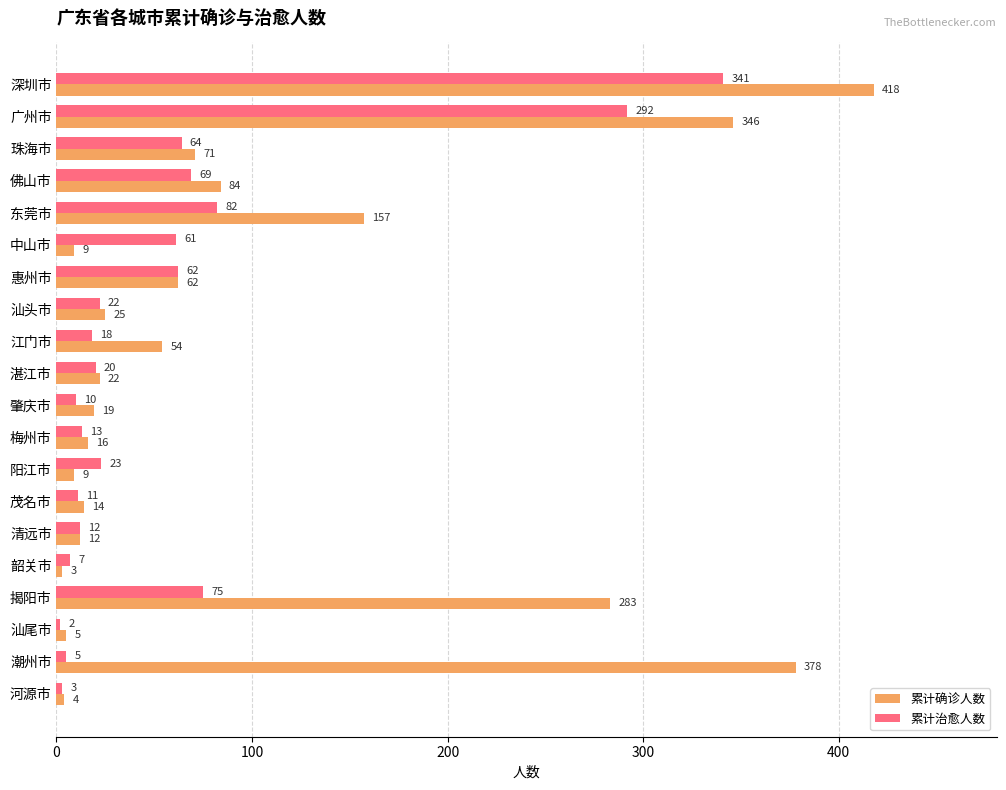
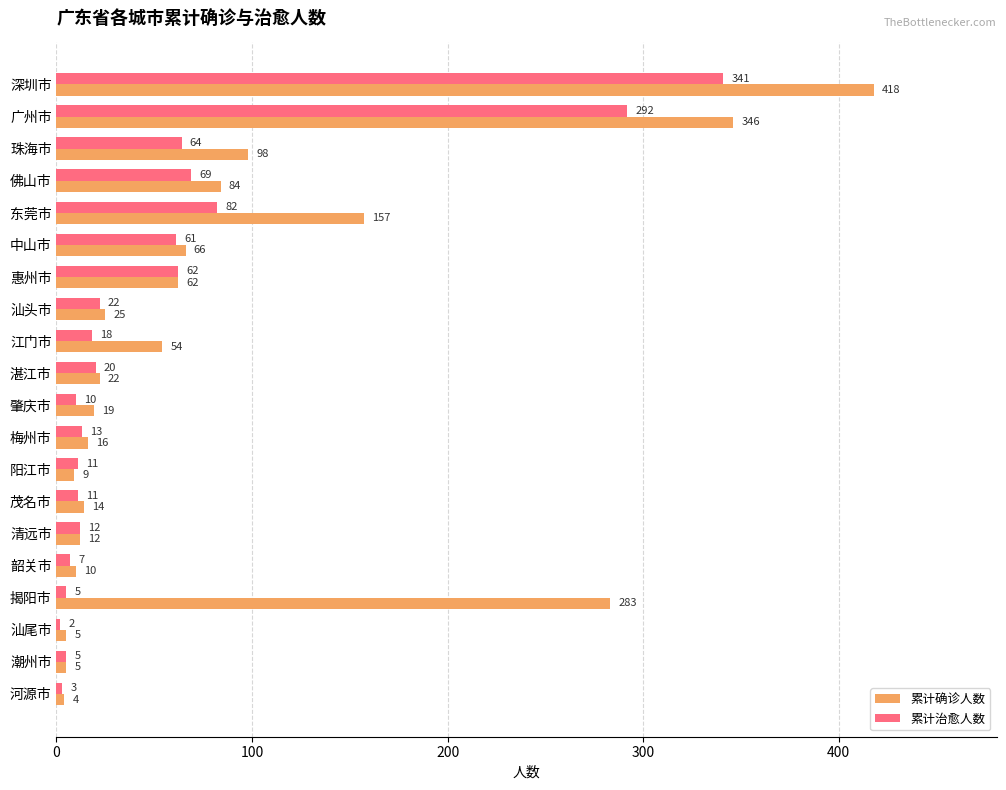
累计确诊人数, 珠海市: 71 -> 98
累计确诊人数, 中山市: 9 -> 66
累计治愈人数, 阳江市: 23 -> 11
累计确诊人数, 韶关市: 3 -> 10
累计治愈人数, 揭阳市: 75 -> 5
累计确诊人数, 潮州市: 378 -> 5
